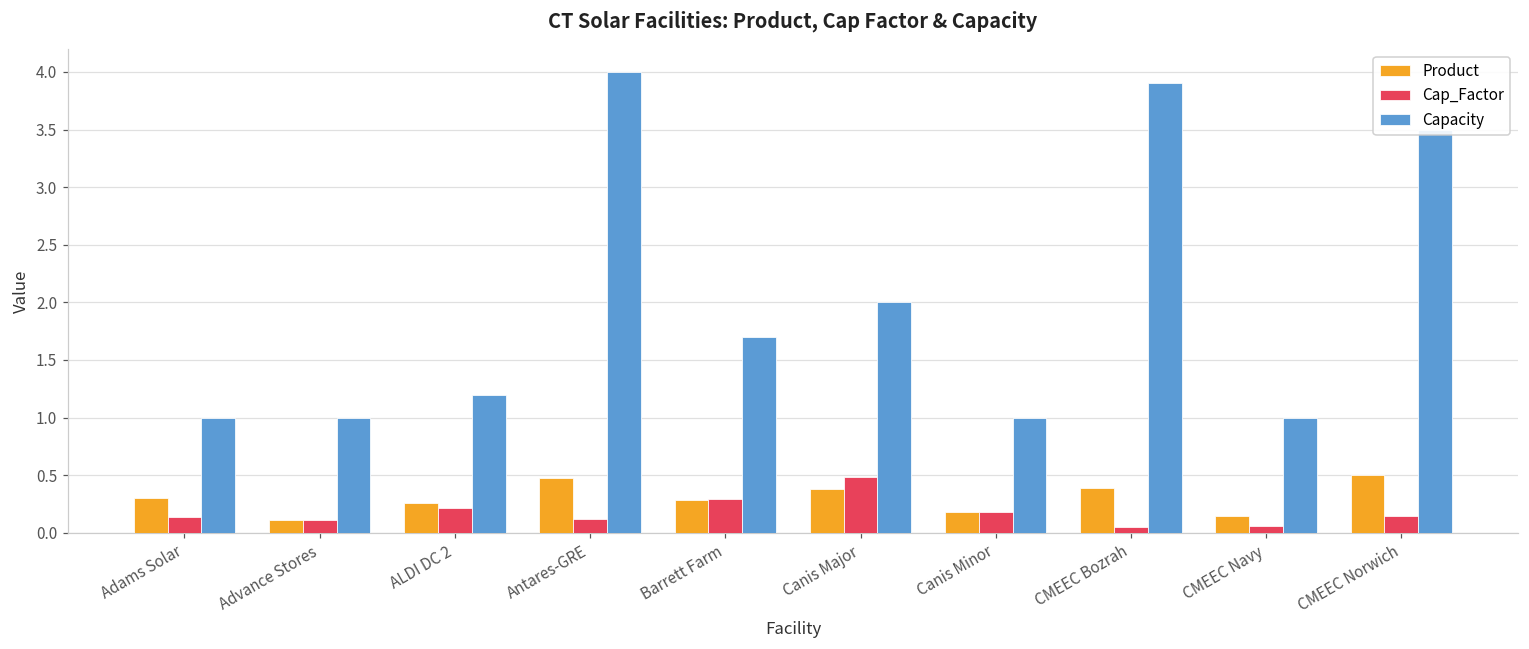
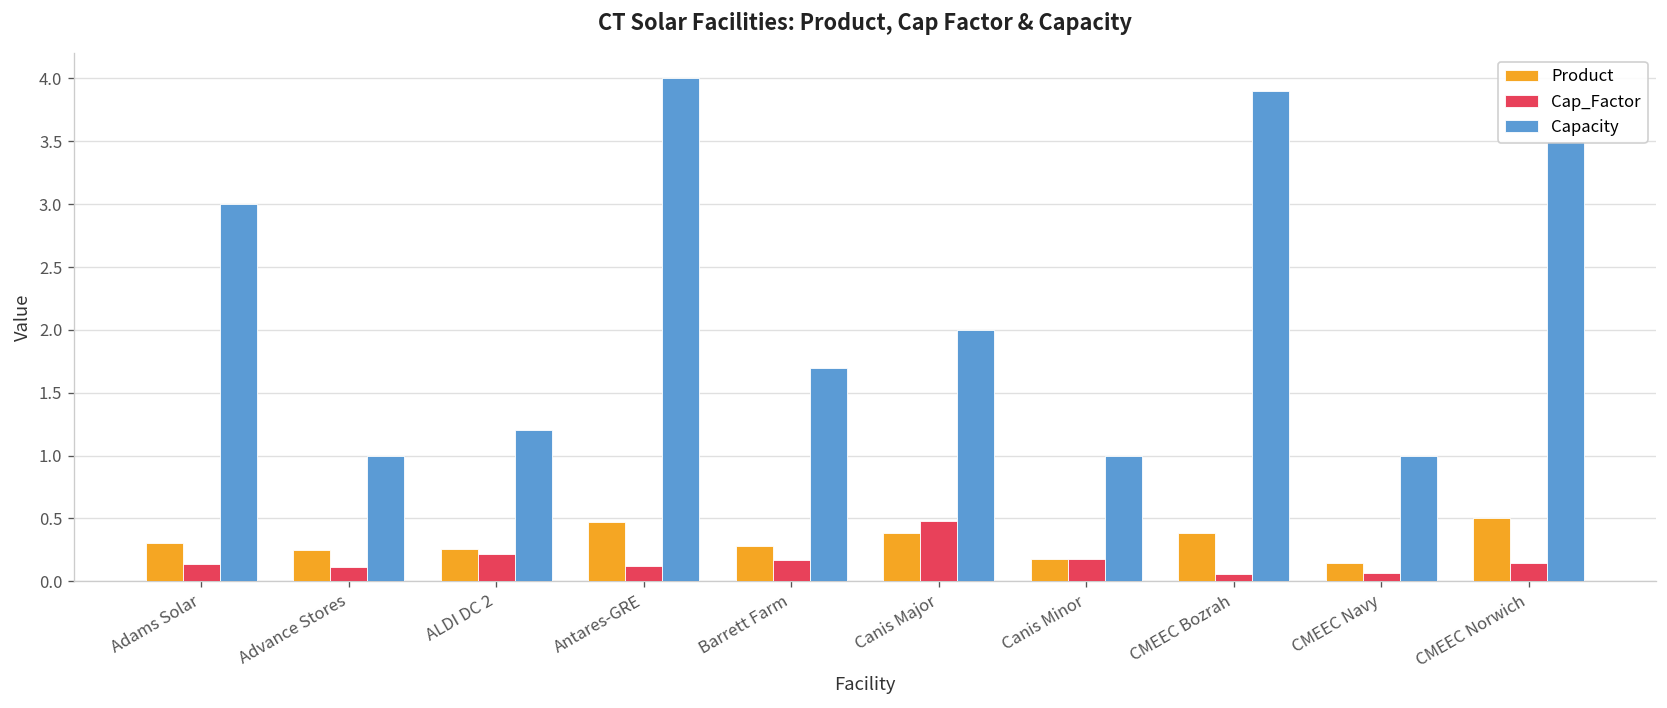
Capacity, Adams Solar: 1 -> 3
Product, Advance Stores: 0.11 -> 0.25
Cap_Factor, Barrett Farm: 0.29 -> 0.17
